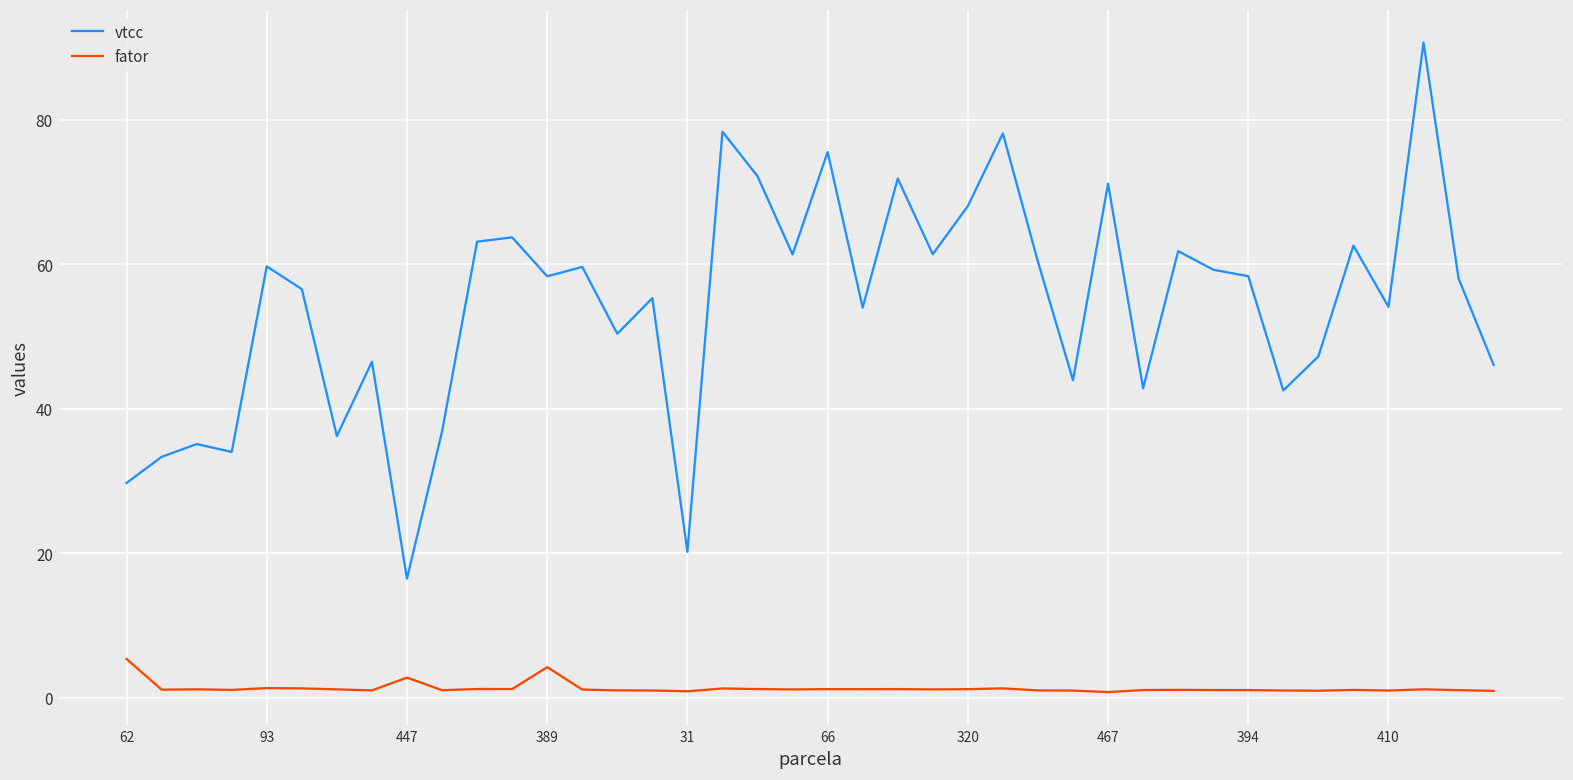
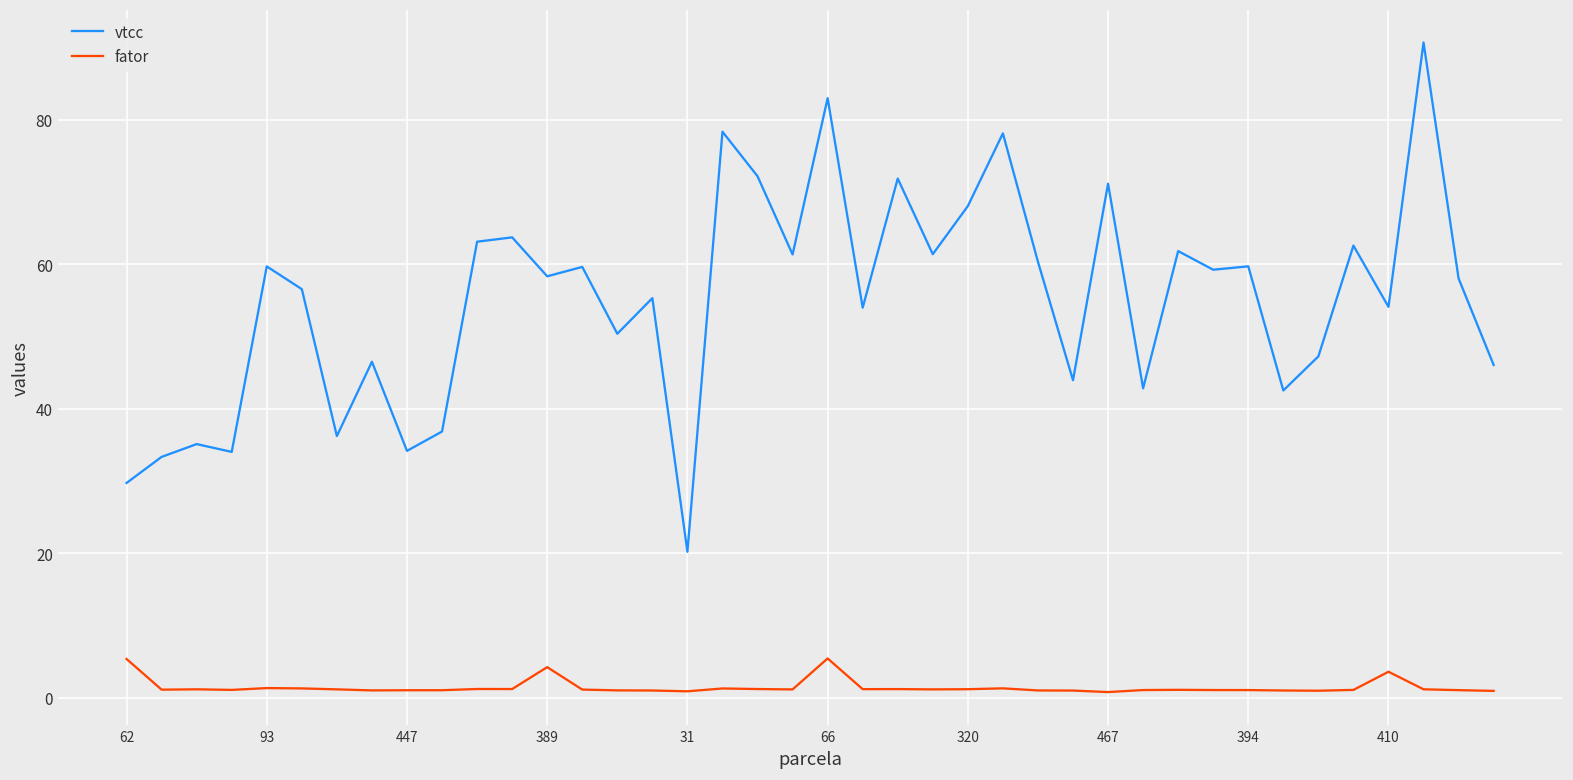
vtcc, 447: 16 -> 34
fator, 447: 3 -> 1
vtcc, 66: 76 -> 83
fator, 66: 1 -> 5
vtcc, 394: 58 -> 60
fator, 410: 1 -> 4
